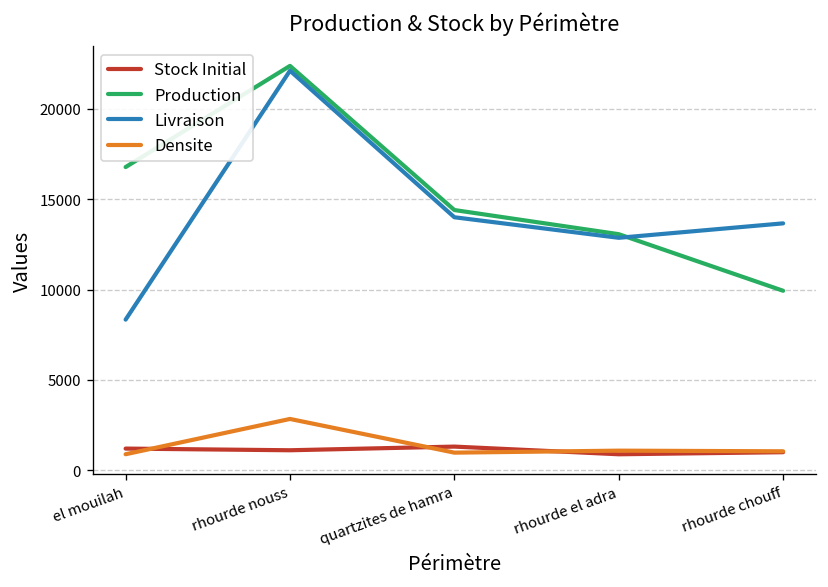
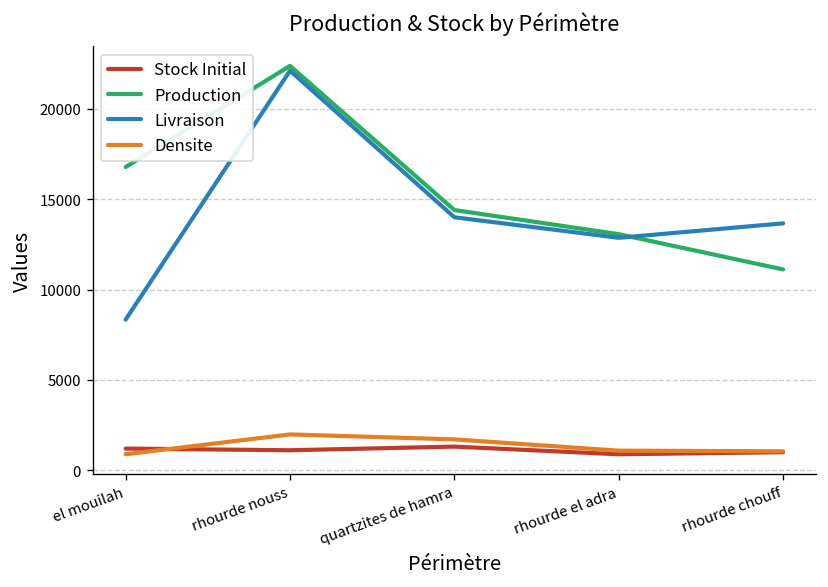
Densite, rhourde nouss: 2800 -> 2000
Densite, quartzites de hamra: 1000 -> 1700
Production, rhourde chouff: 9900 -> 11100
